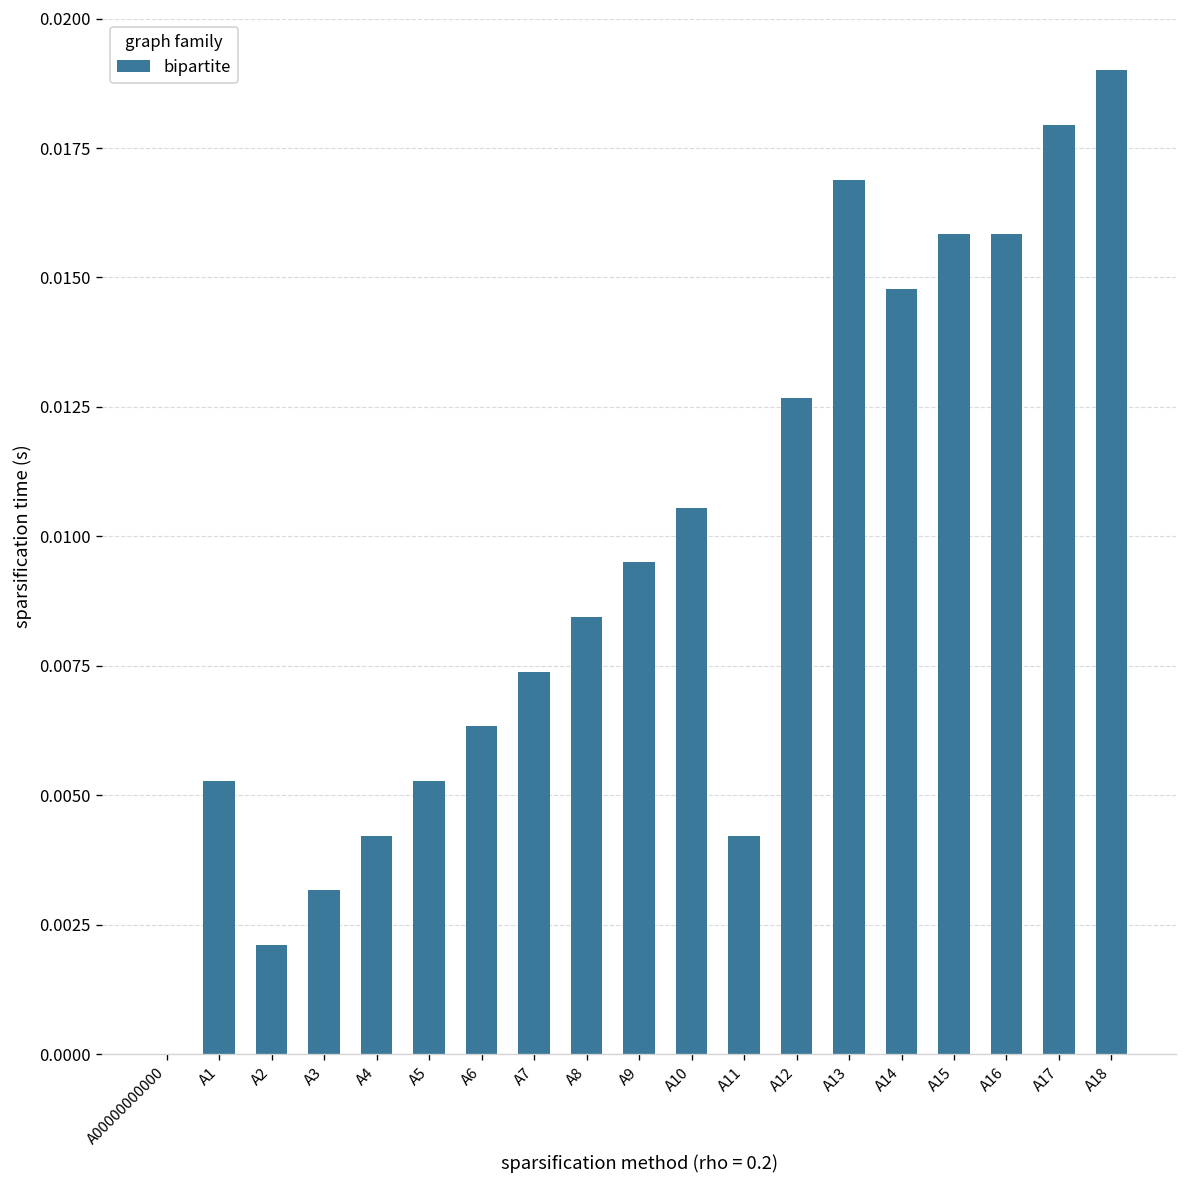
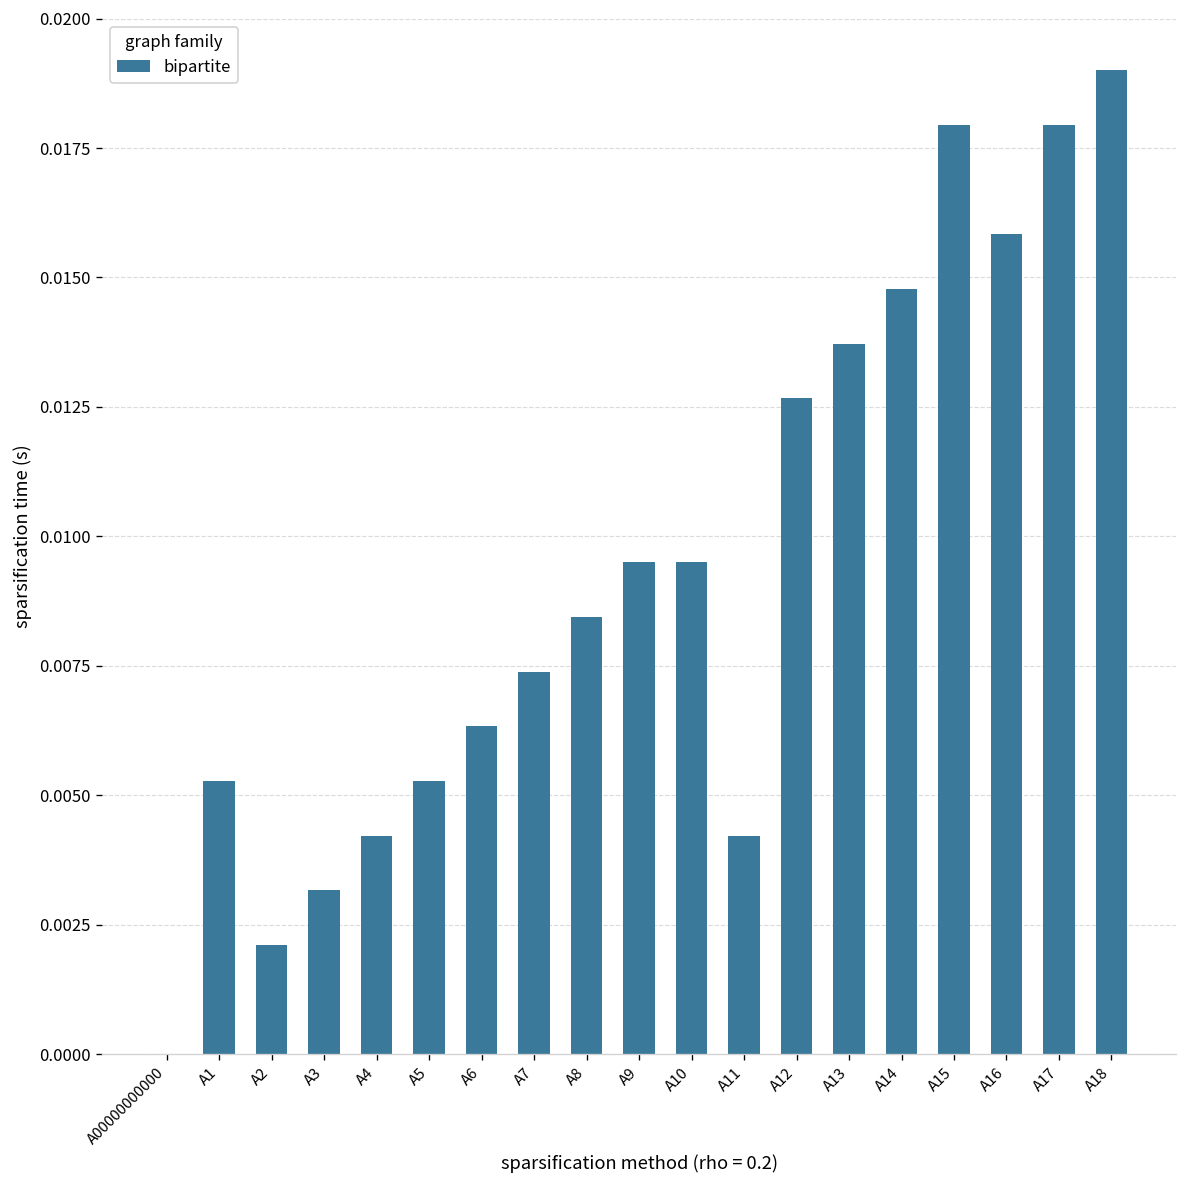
A10: 0.0106 -> 0.0095
A13: 0.0169 -> 0.0137
A15: 0.0158 -> 0.0179
